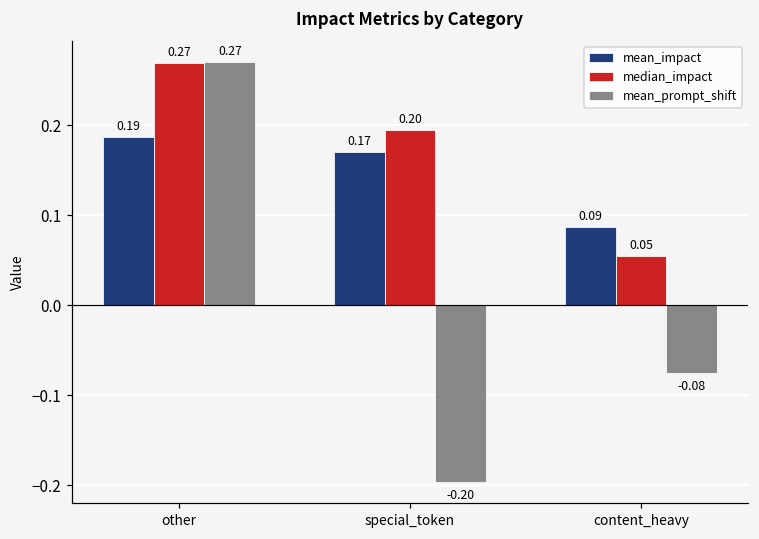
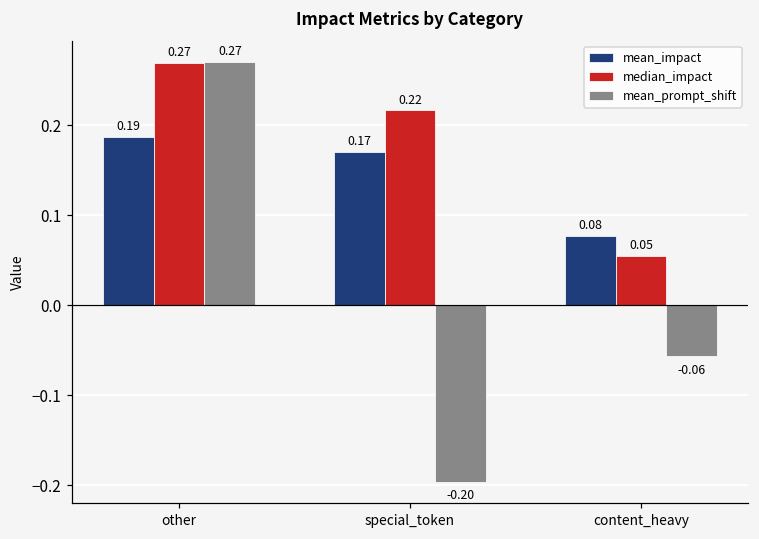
median_impact, special_token: 0.20 -> 0.22
mean_impact, content_heavy: 0.09 -> 0.08
mean_prompt_shift, content_heavy: -0.08 -> -0.06
